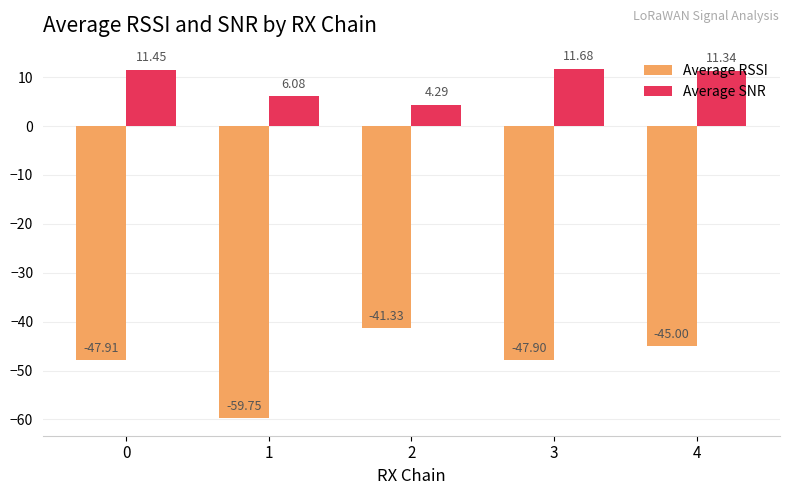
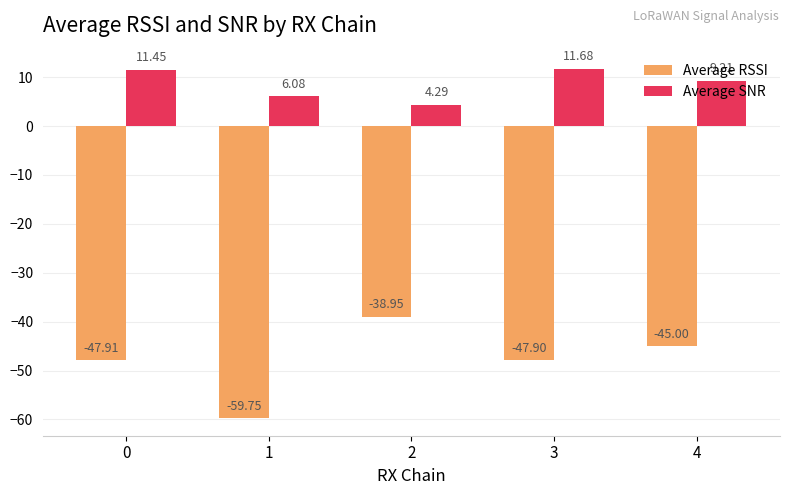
Average RSSI, 2: -41.33 -> -38.95
Average SNR, 4: 11.34 -> 9.21
